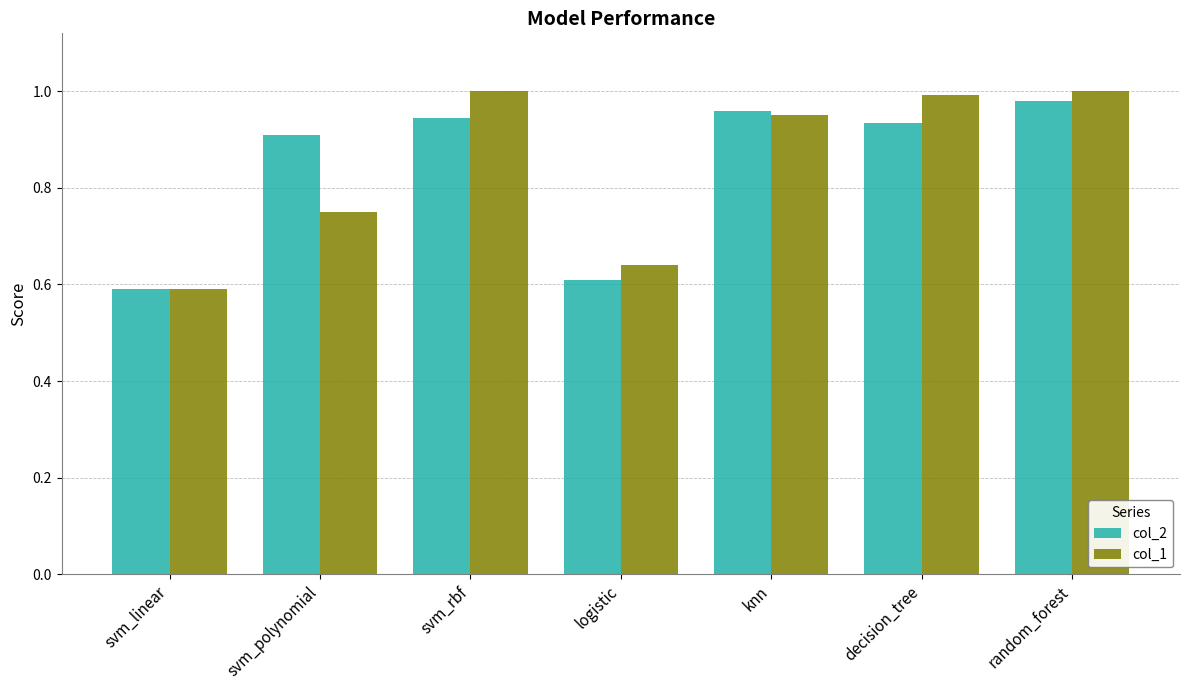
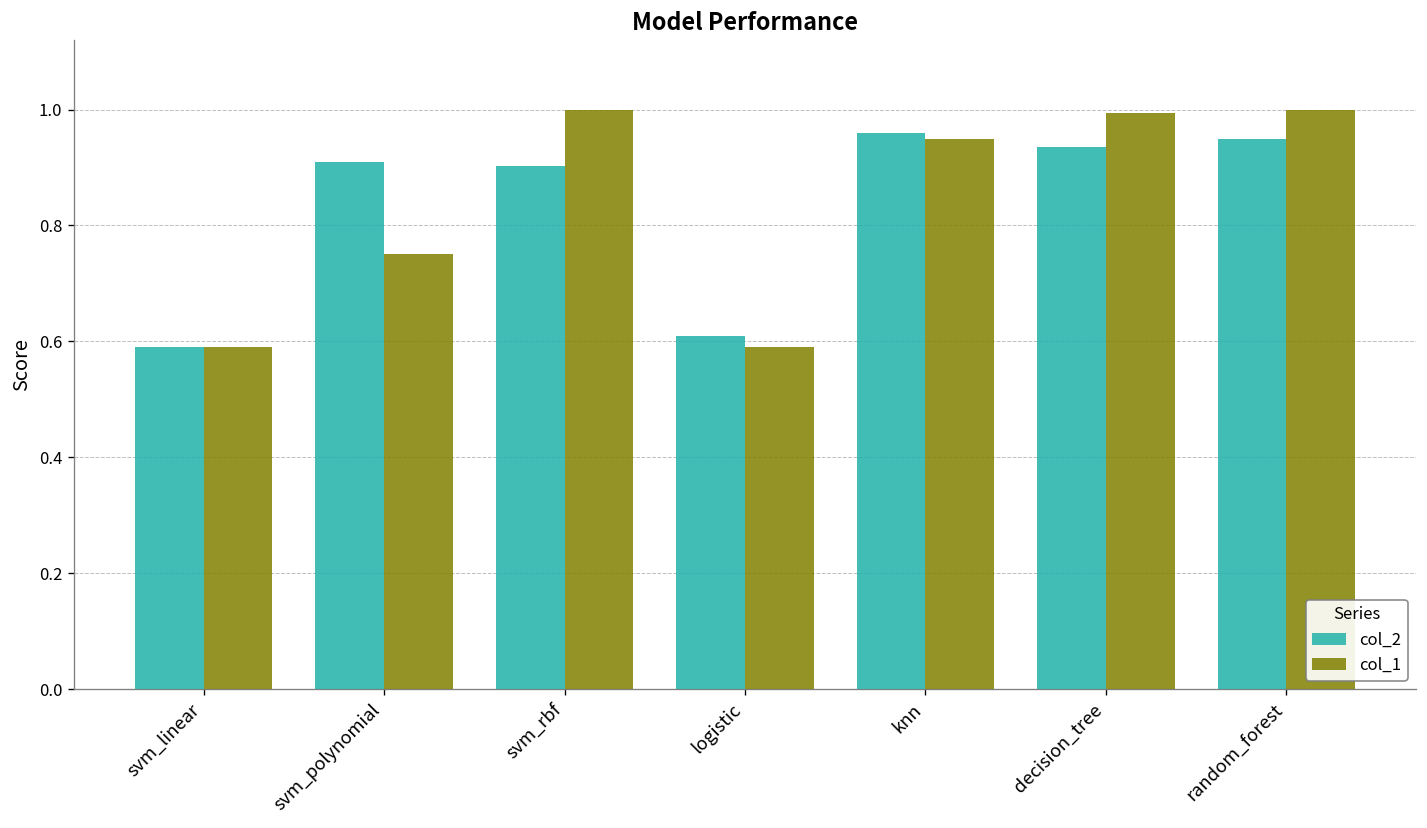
col_2, svm_rbf: 0.95 -> 0.90
col_1, logistic: 0.64 -> 0.59
col_2, random_forest: 0.98 -> 0.95
